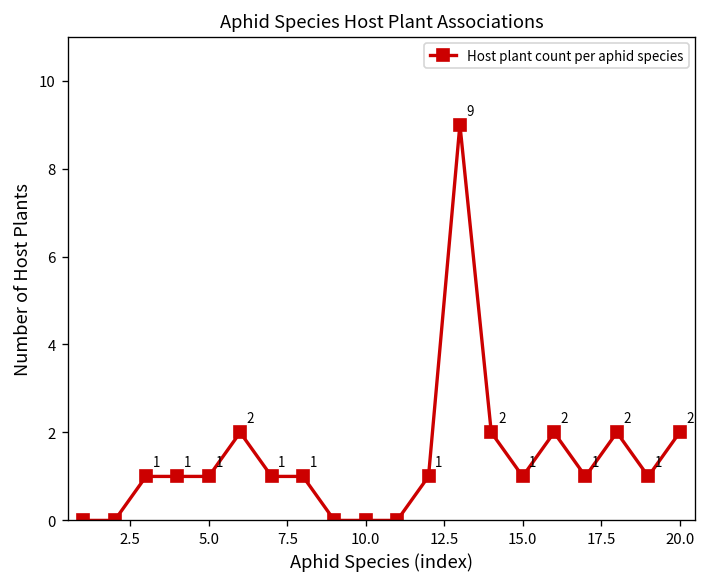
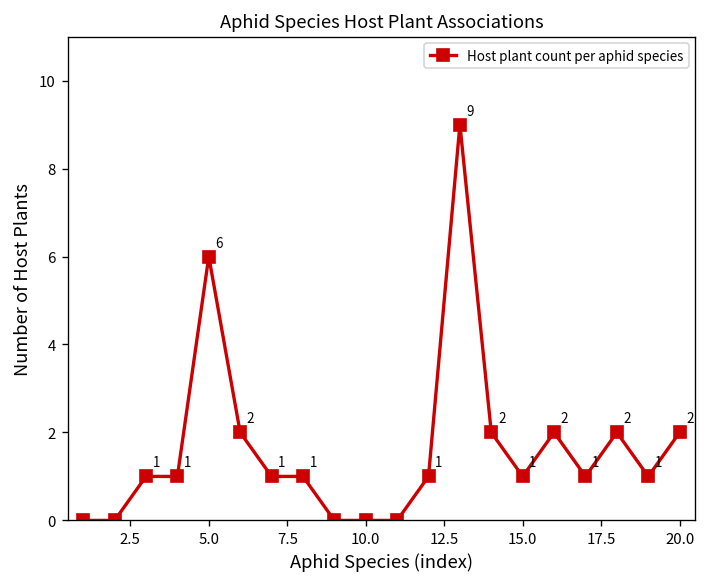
5.0: 1 -> 6
